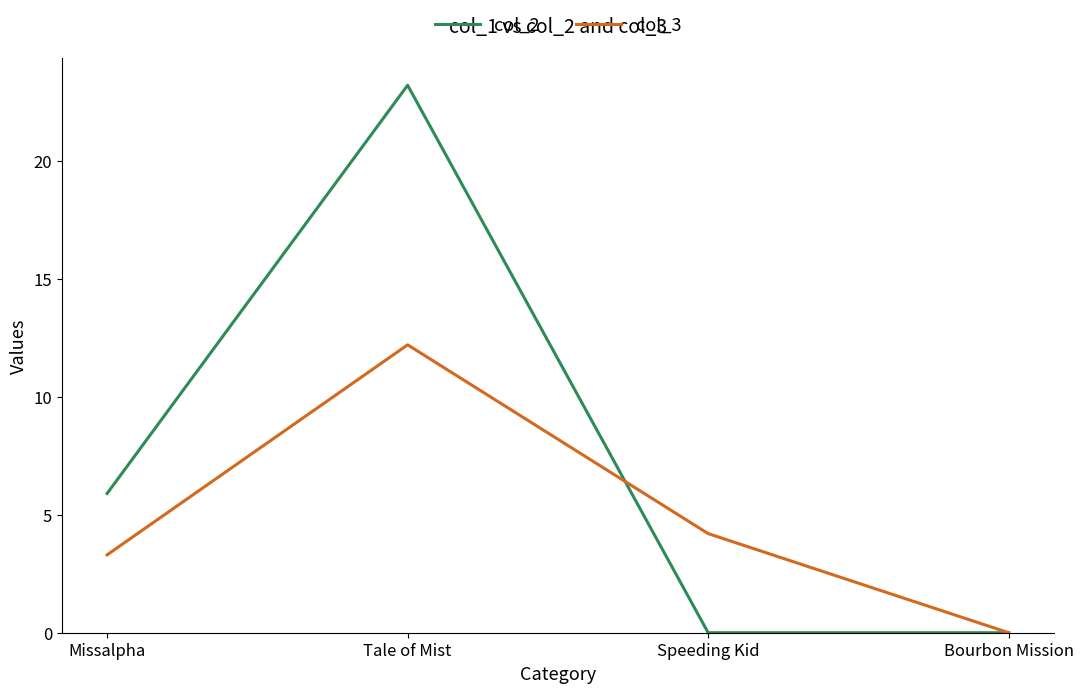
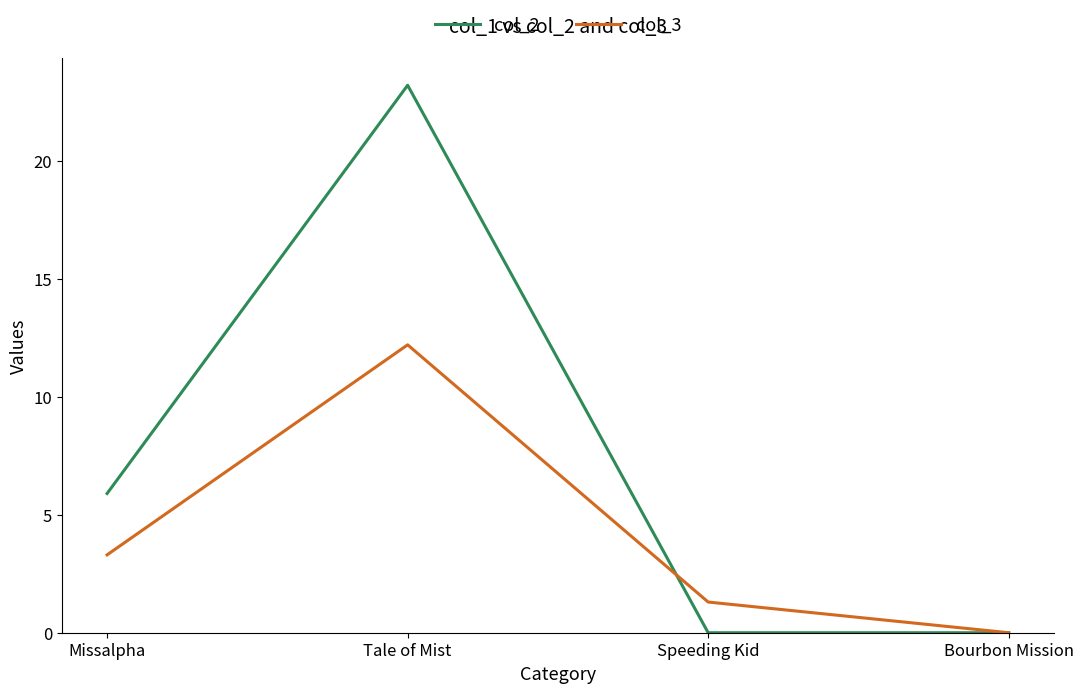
col_3, Speeding Kid: 4.2 -> 1.3
